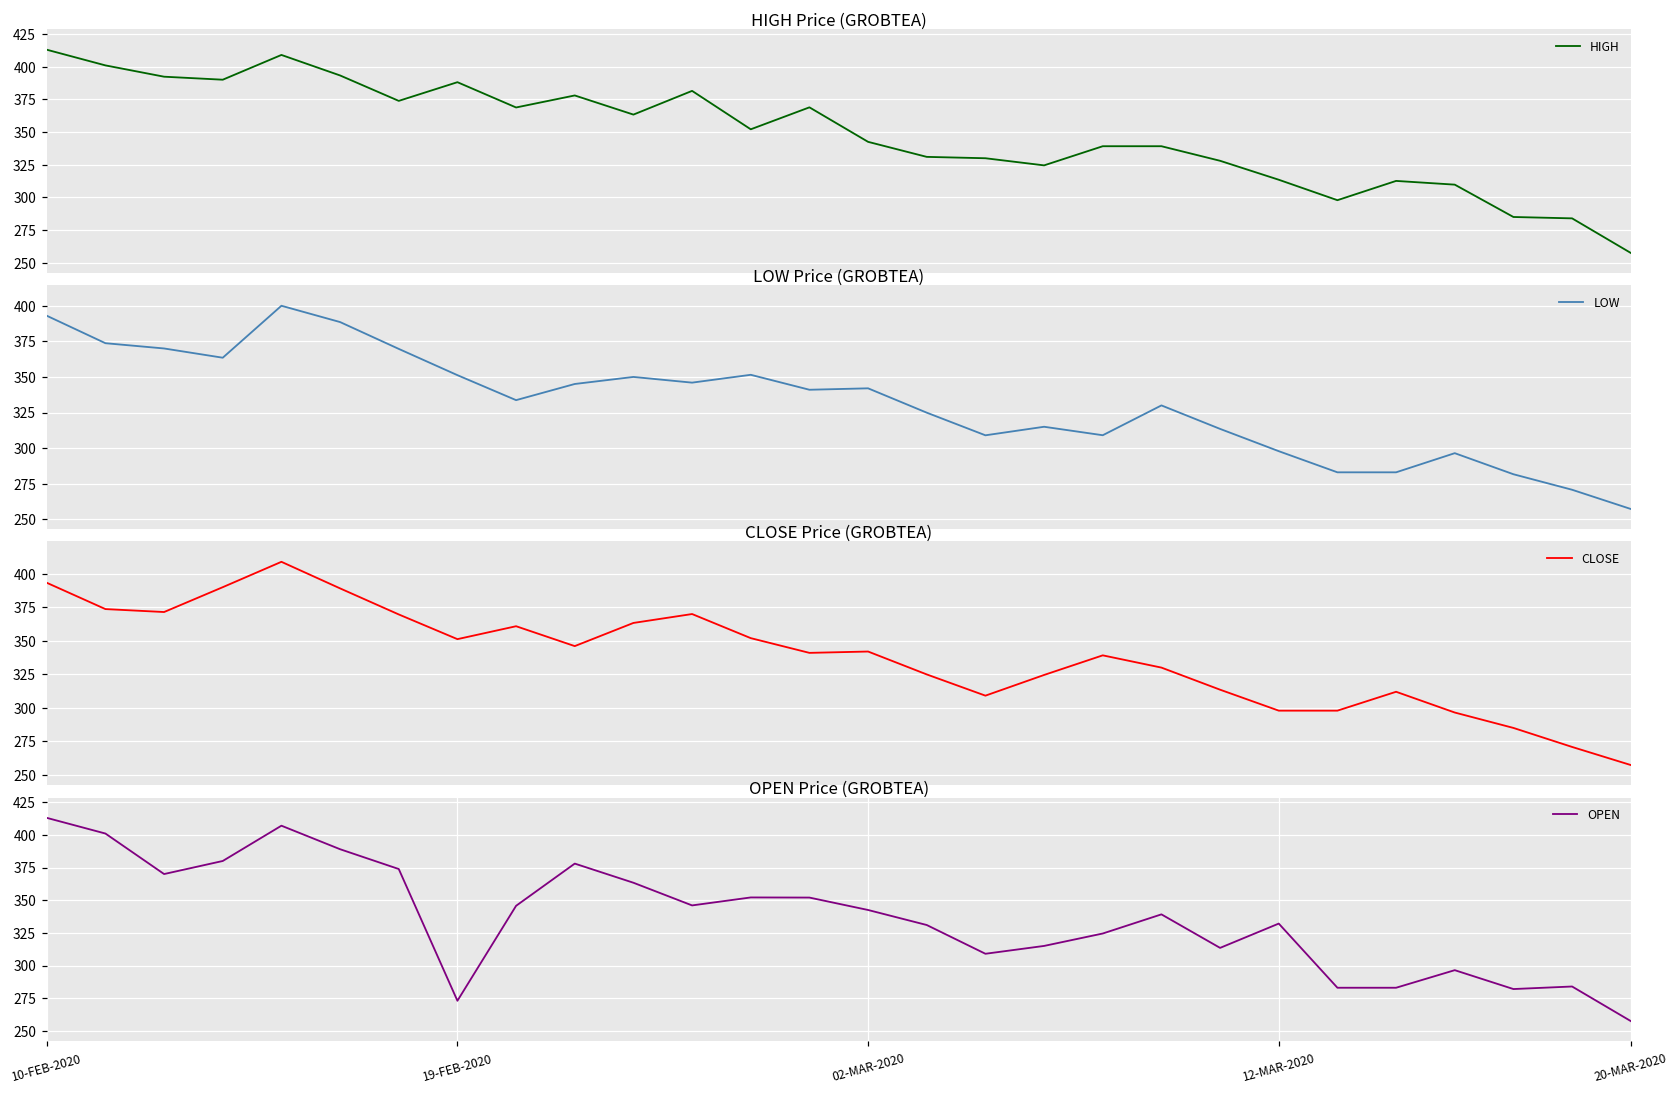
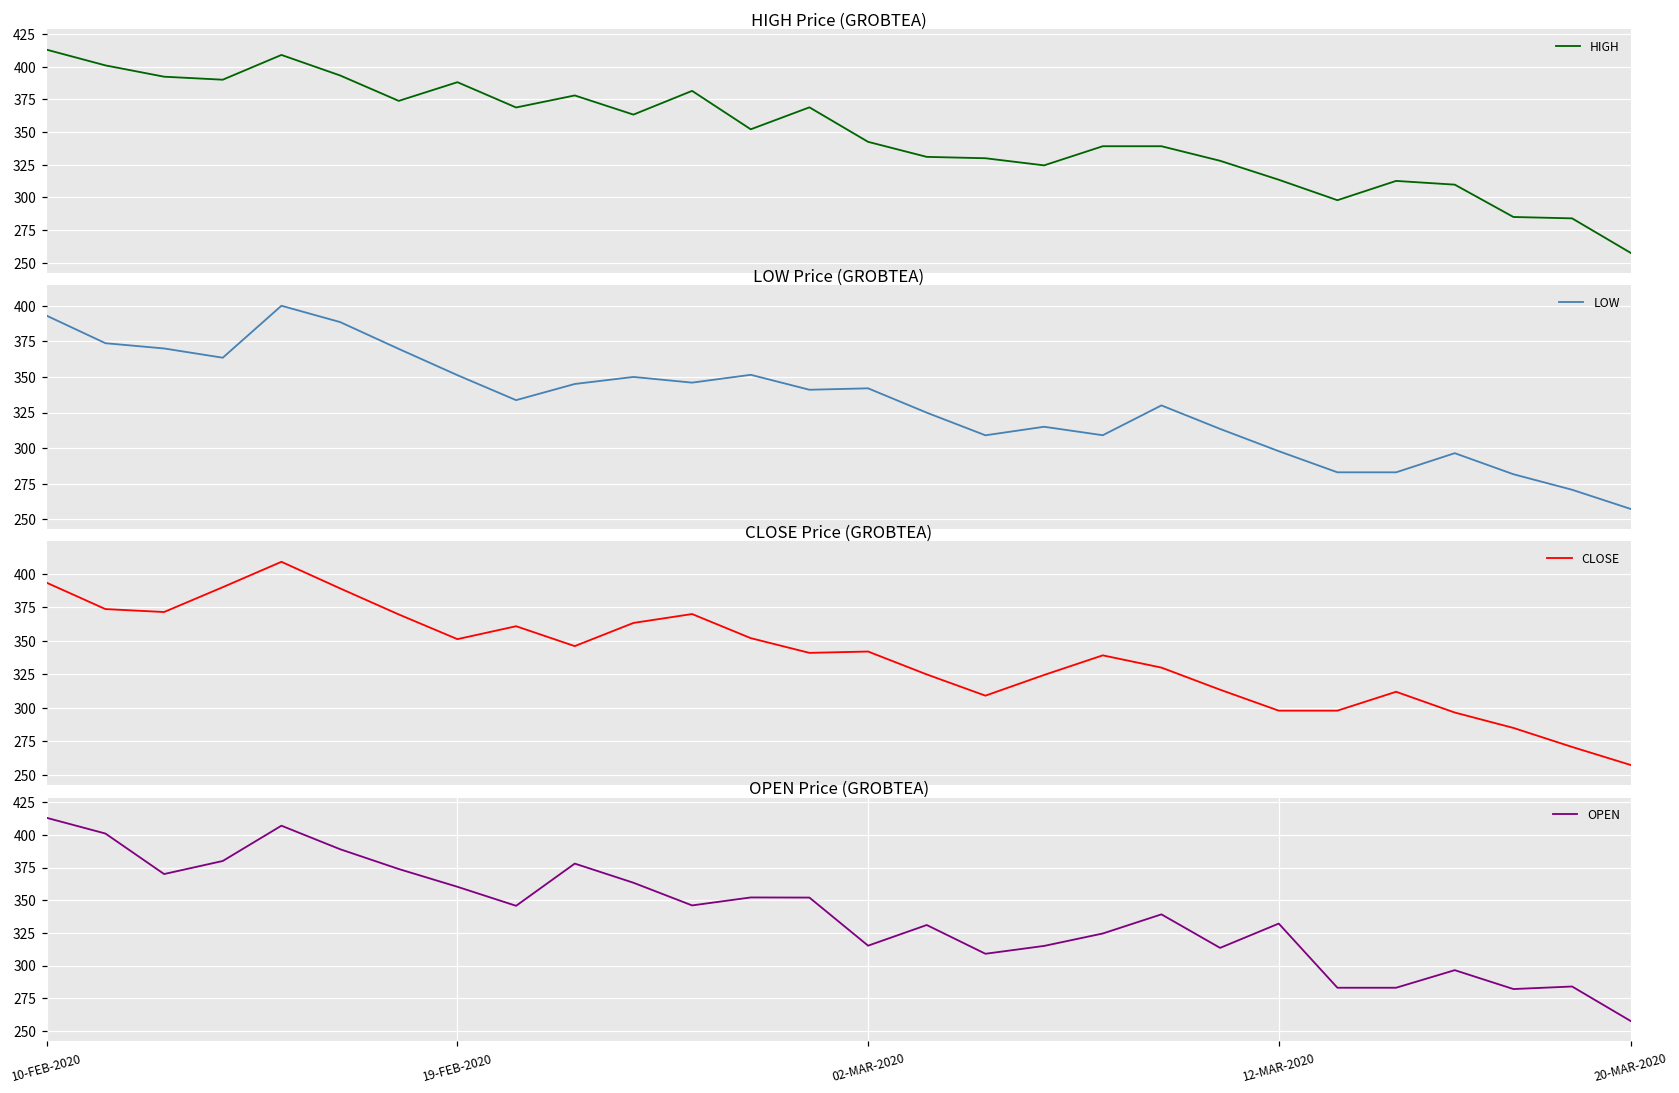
OPEN Price (GROBTEA), 19-FEB-2020: 273 -> 360
OPEN Price (GROBTEA), 02-MAR-2020: 343 -> 315
